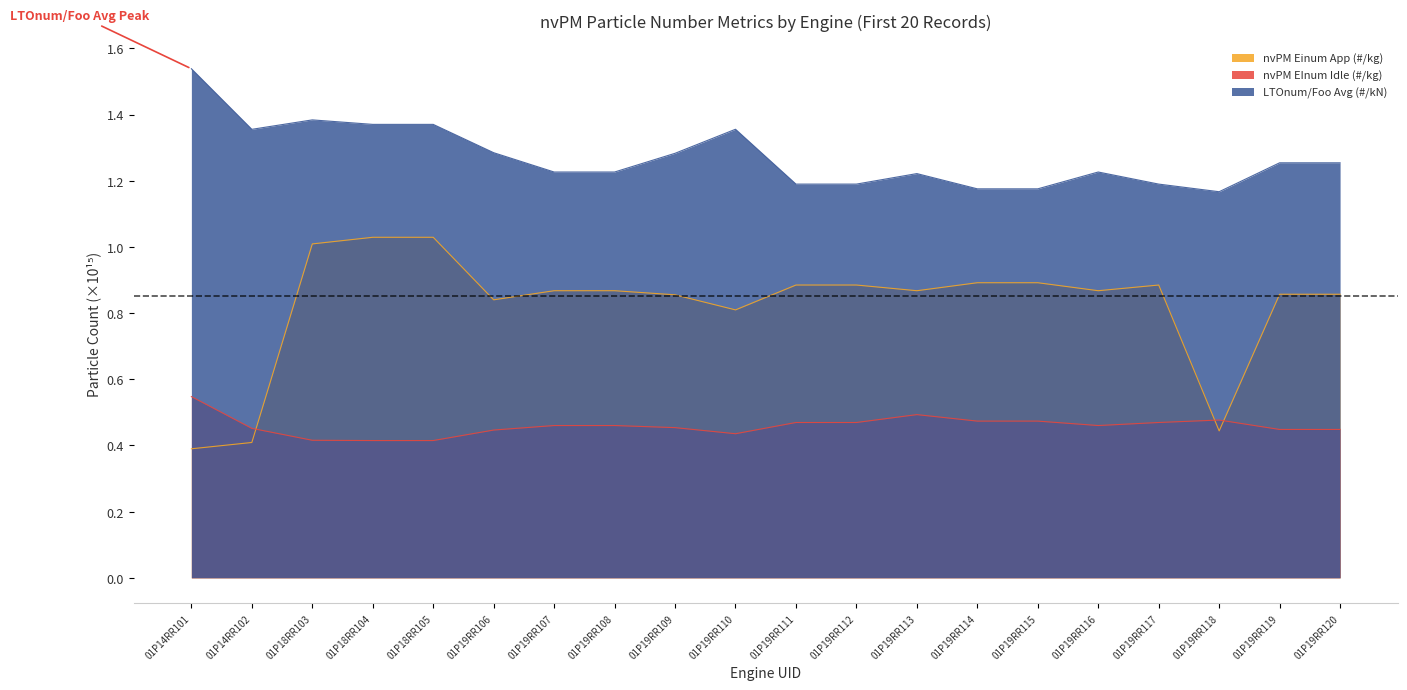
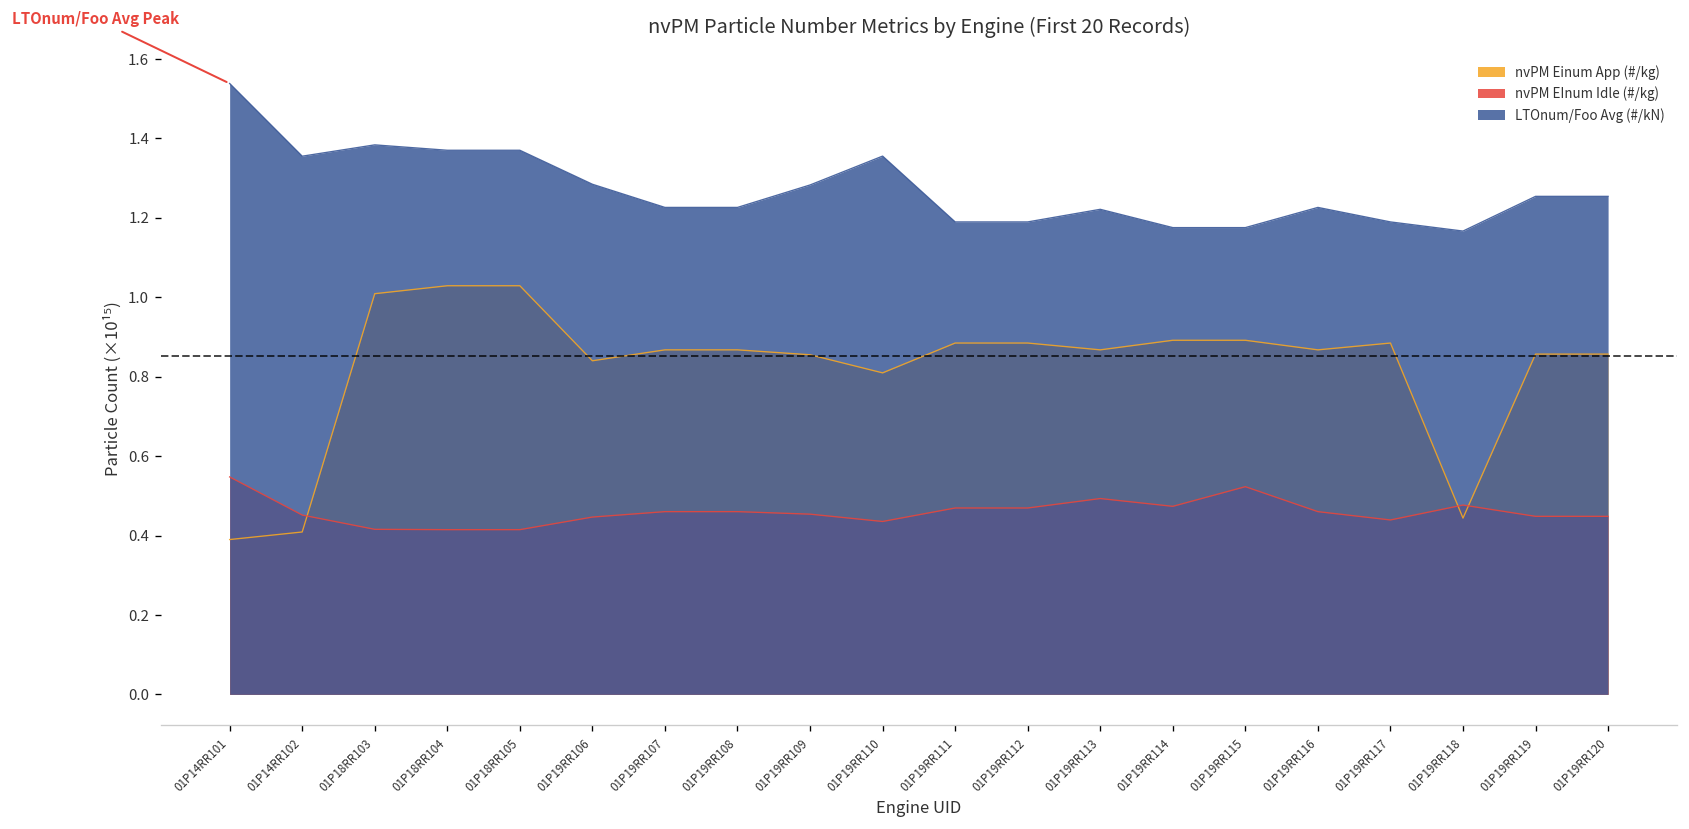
nvPM EInum Idle (#/kg), 01P19RR115: 0.47 -> 0.52
nvPM EInum Idle (#/kg), 01P19RR117: 0.47 -> 0.44
